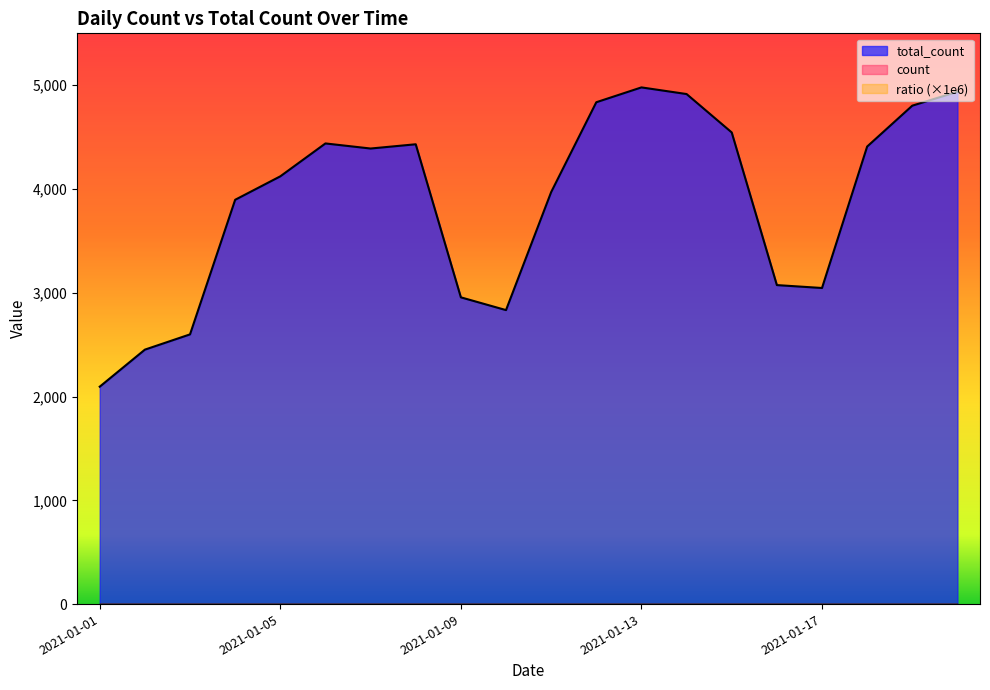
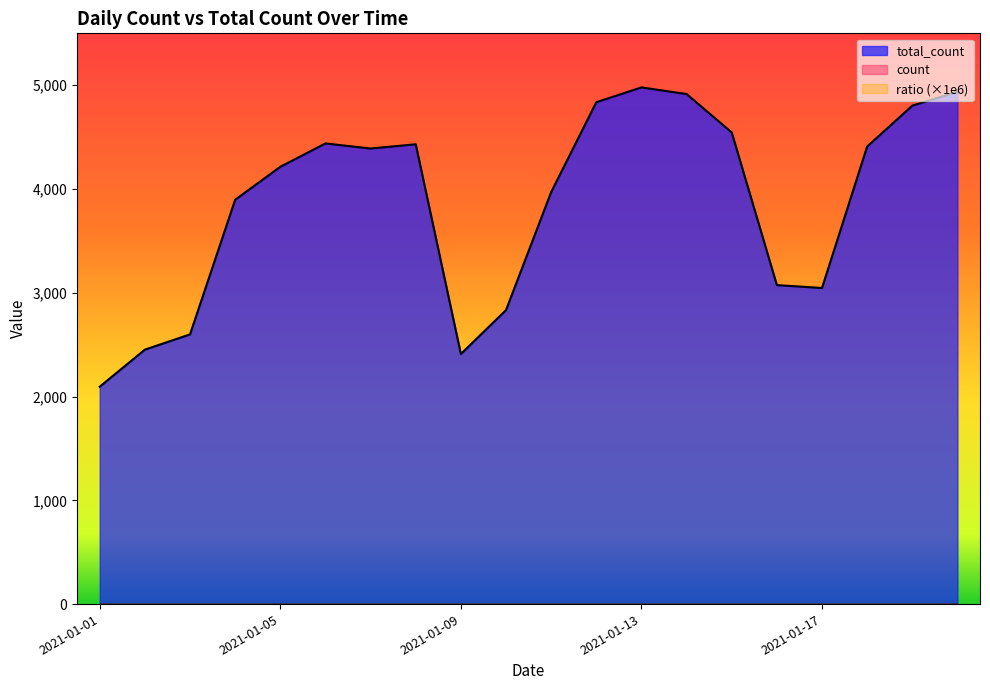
total_count, 2021-01-05: 4,120 -> 4,210
total_count, 2021-01-09: 2,960 -> 2,410
